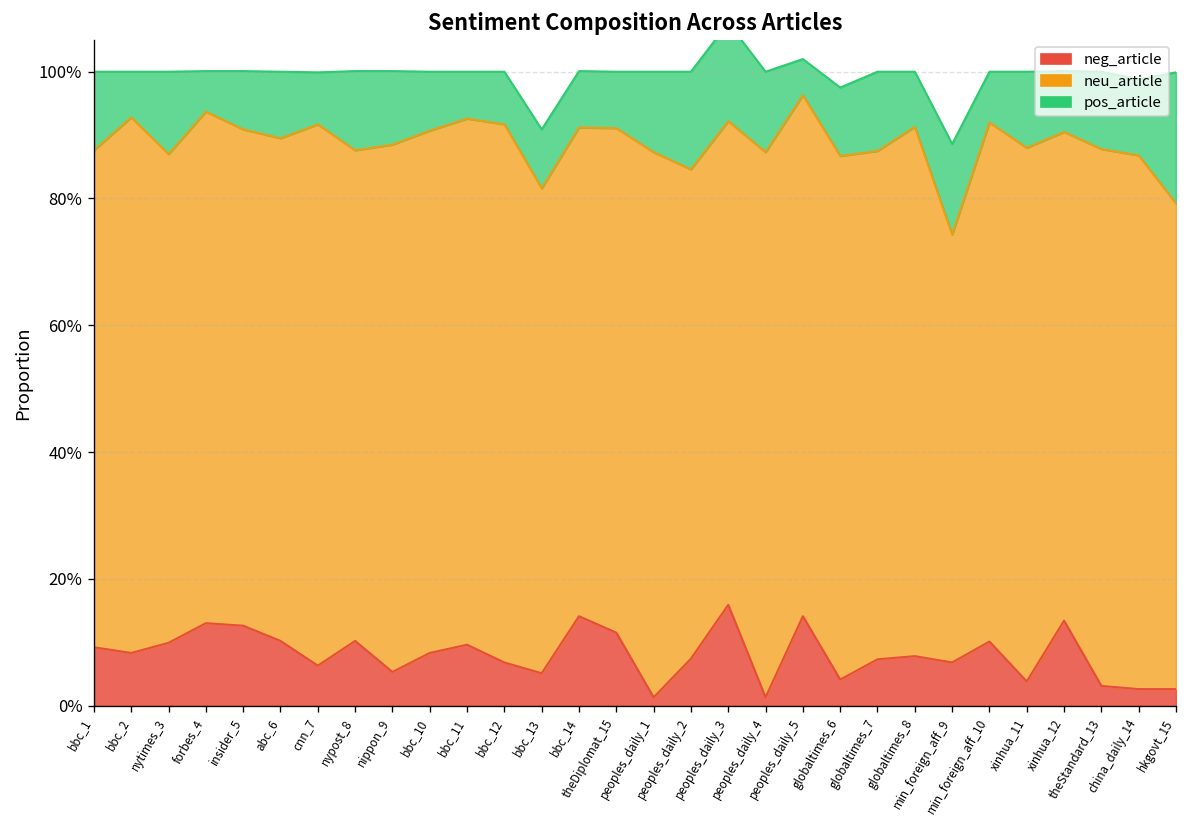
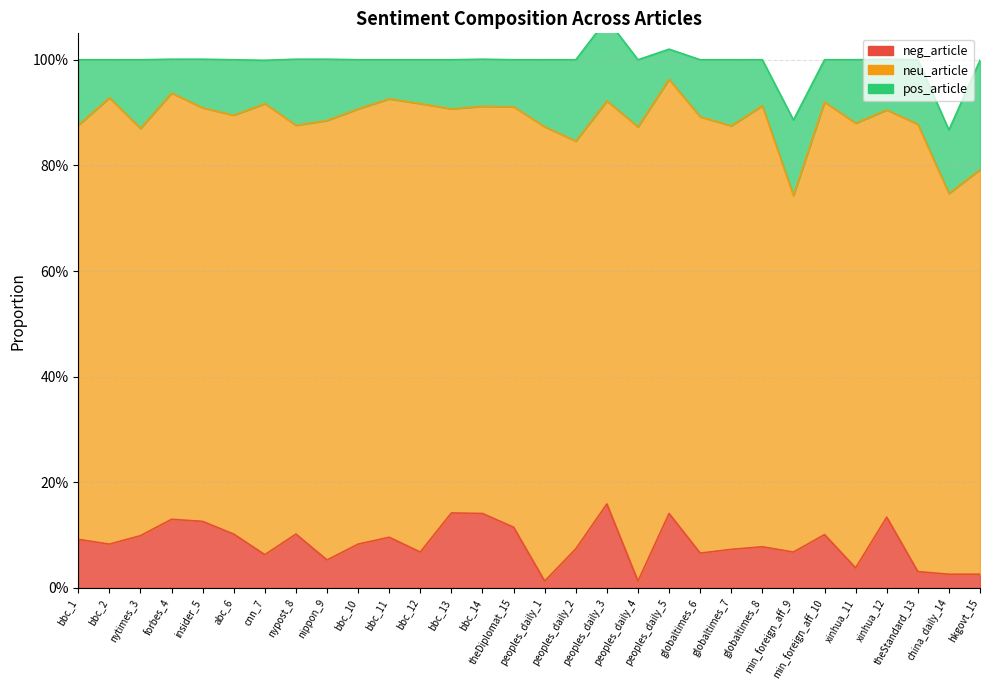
neg_article, bbc_13: 5% -> 14%
neg_article, globaltimes_6: 4% -> 7%
neu_article, china_daily_14: 84% -> 72%
